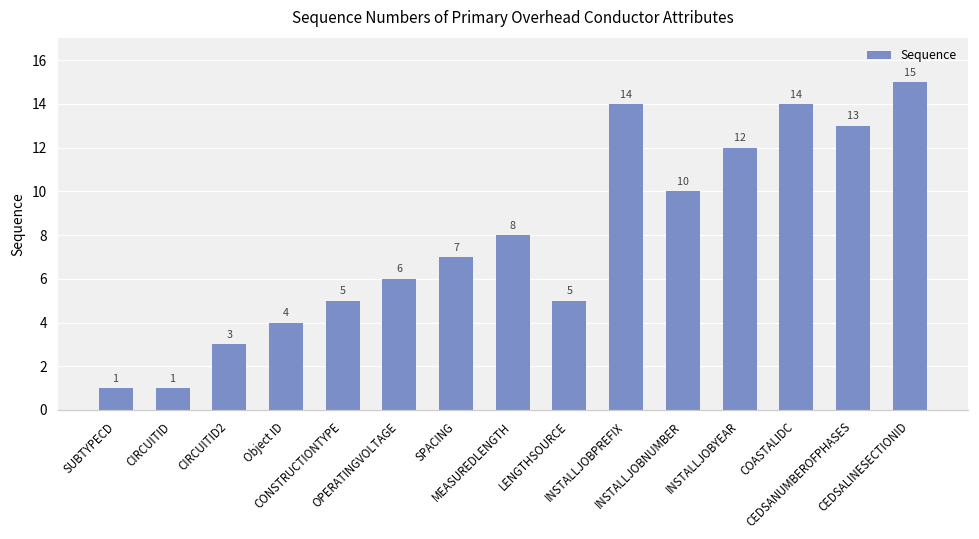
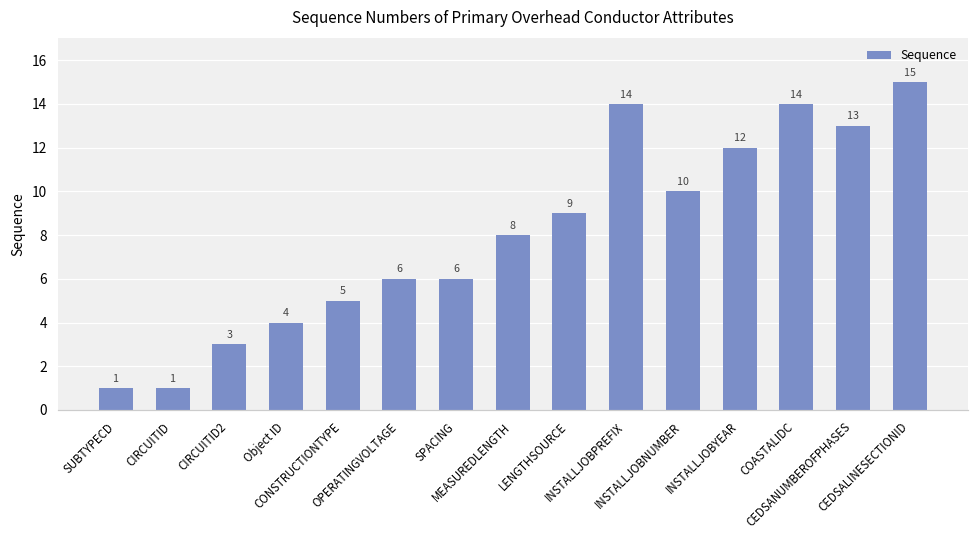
SPACING: 7 -> 6
LENGTHSOURCE: 5 -> 9
